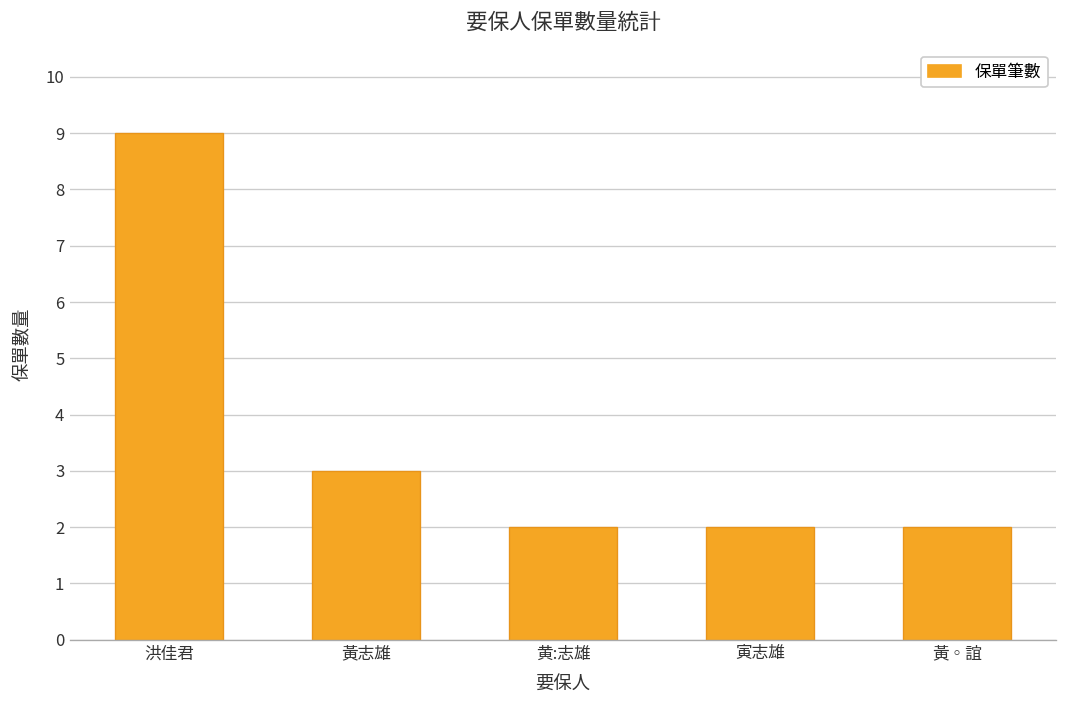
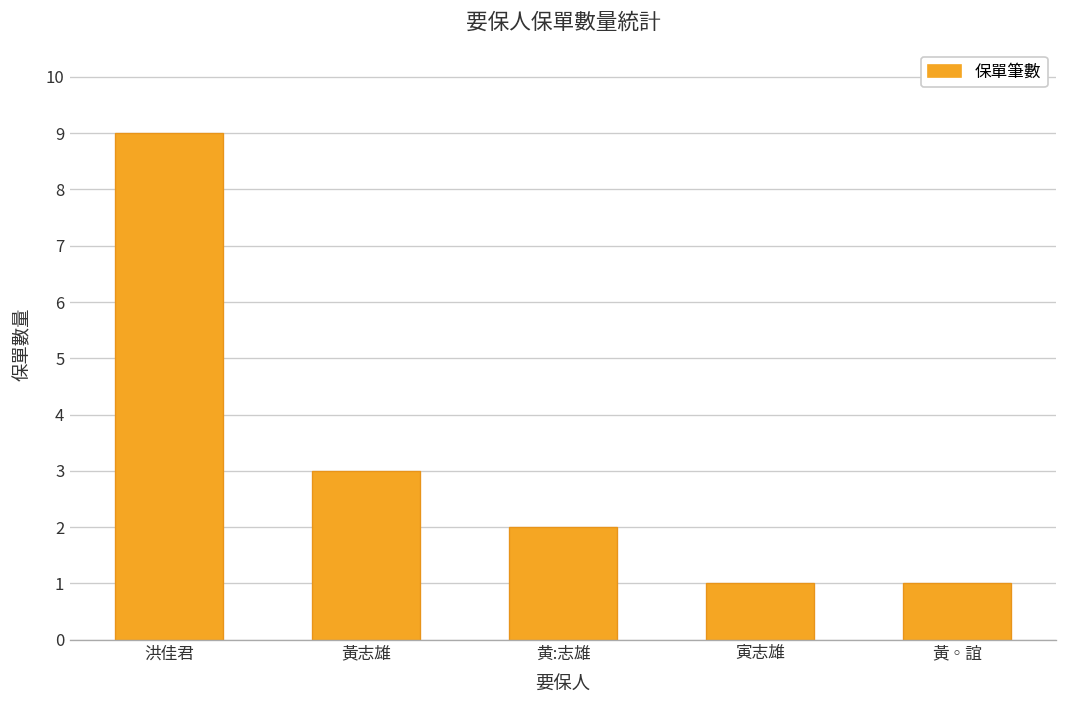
寅志雄: 2 -> 1
黃◦誼: 2 -> 1
